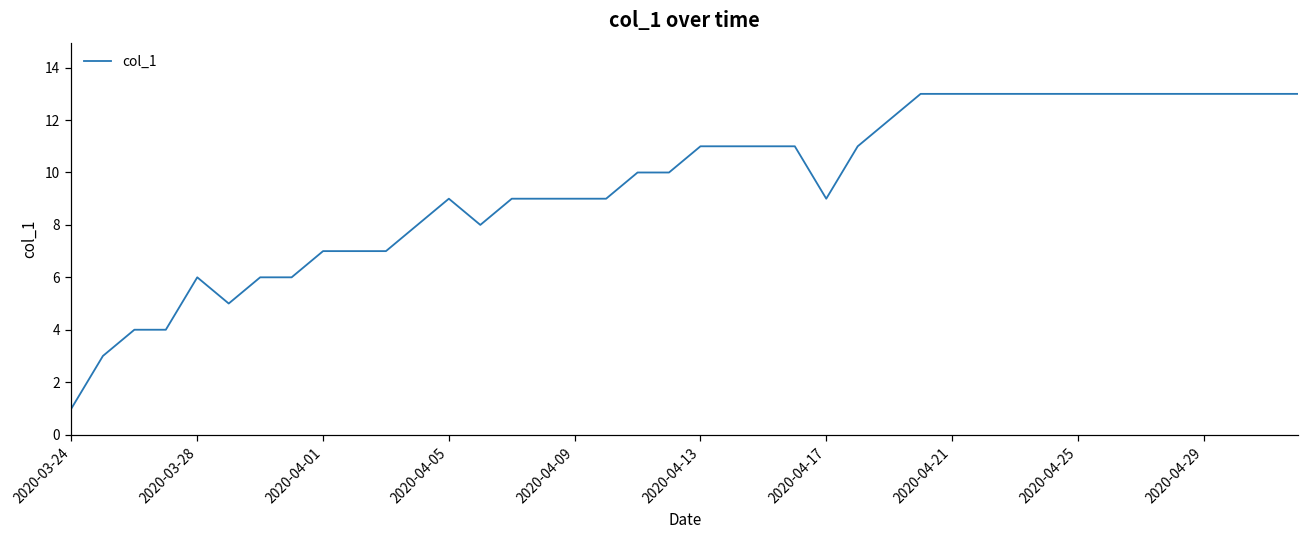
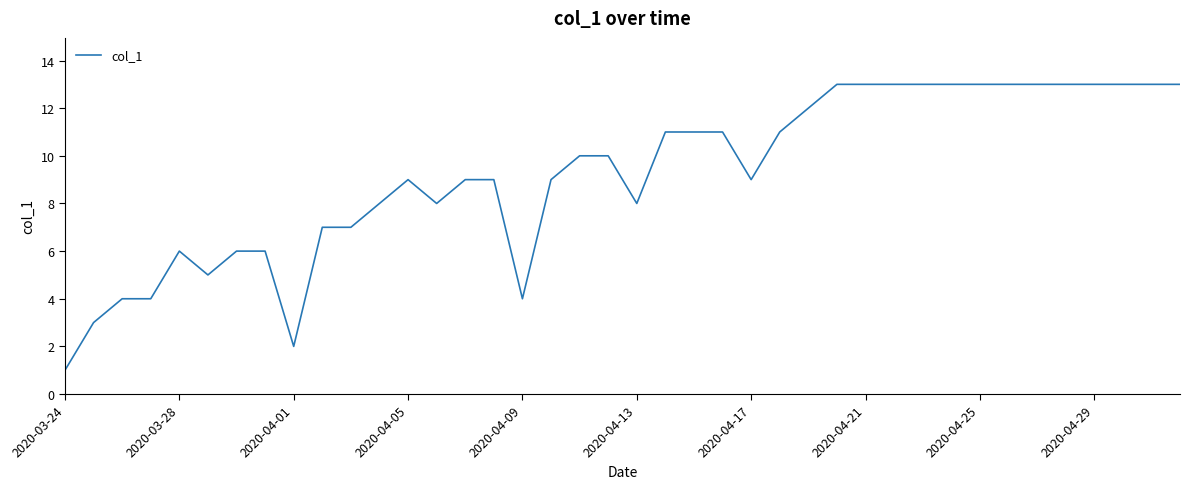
2020-04-01: 7 -> 2
2020-04-09: 9 -> 4
2020-04-13: 11 -> 8
